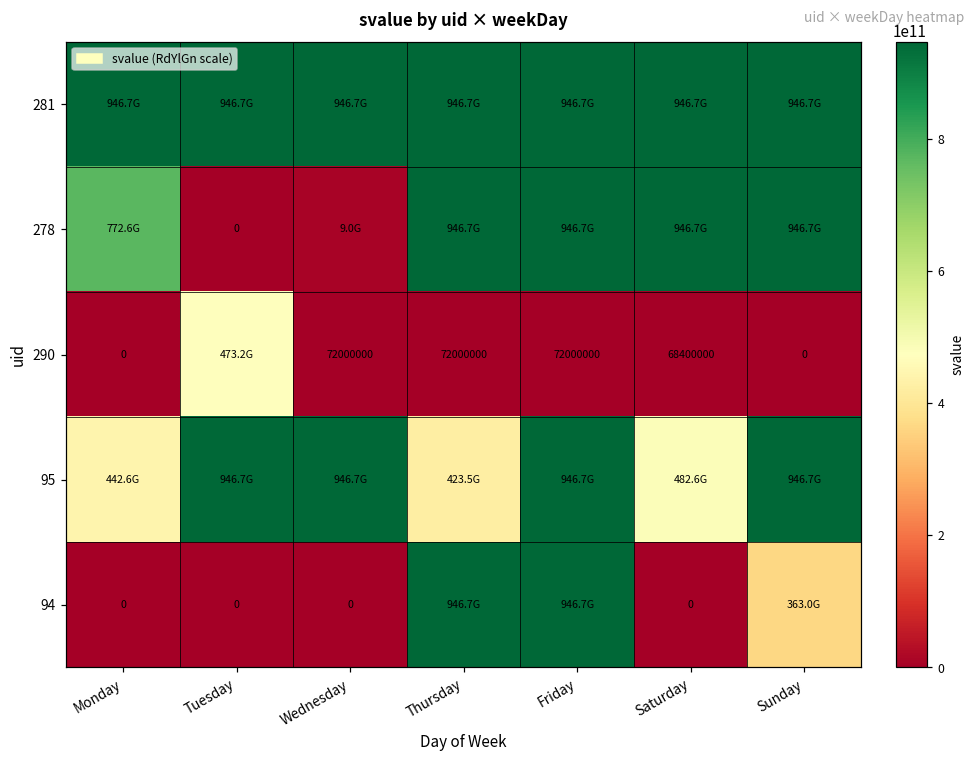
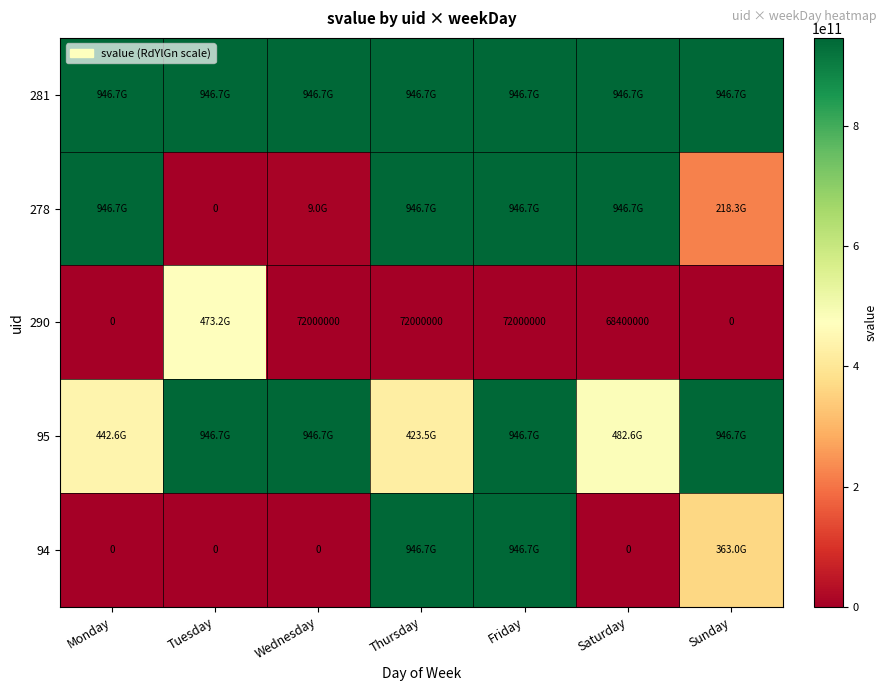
278, Monday: 772.6G -> 946.7G
278, Sunday: 946.7G -> 218.3G
